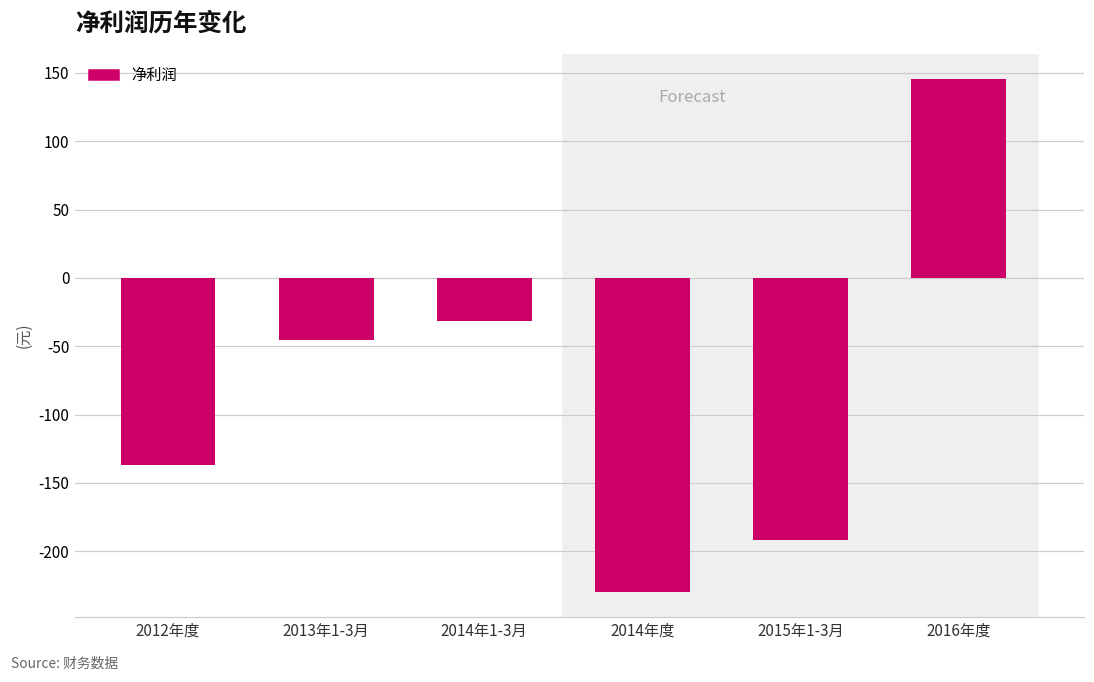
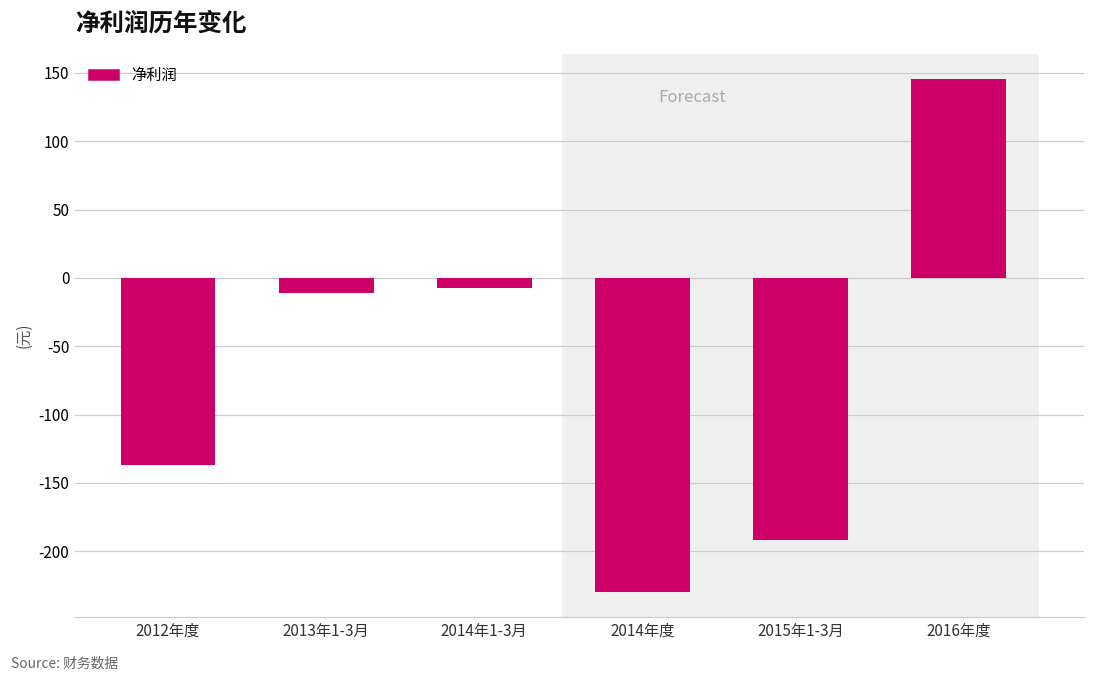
2013年1-3月: -45 -> -11
2014年1-3月: -31 -> -7
